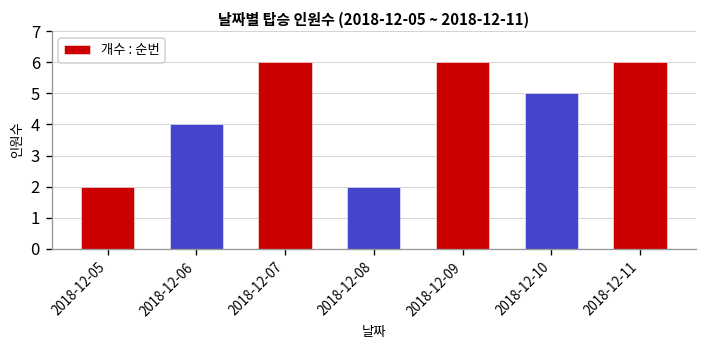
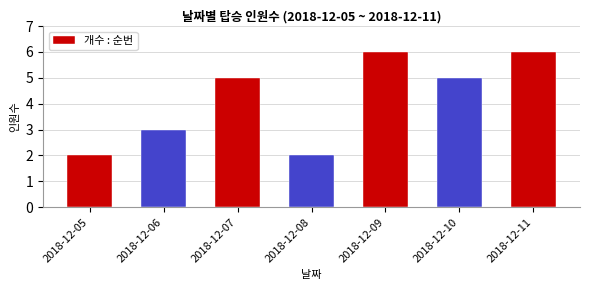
2018-12-06: 4 -> 3
2018-12-07: 6 -> 5
